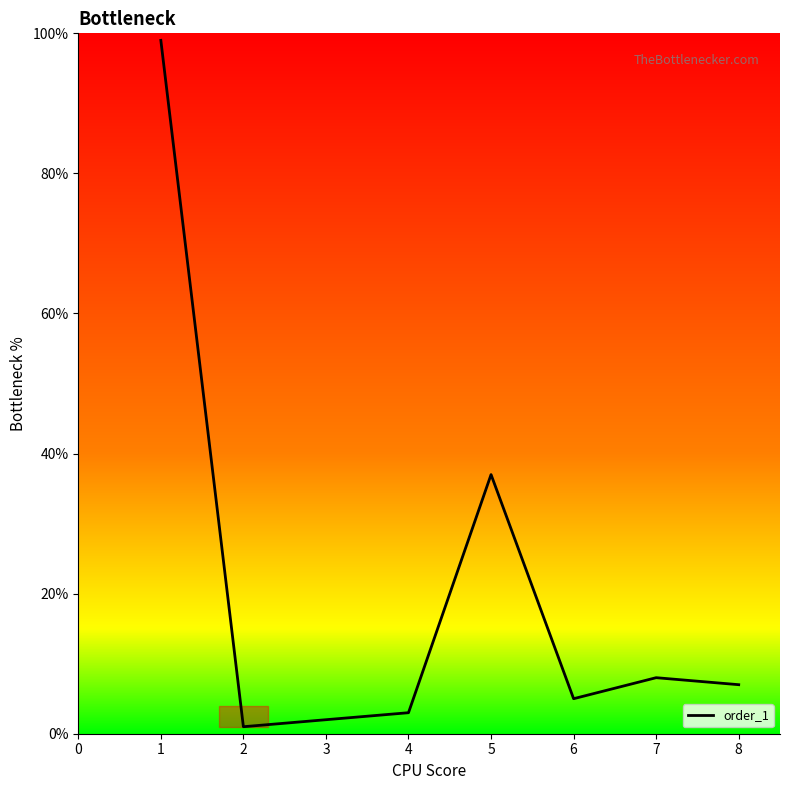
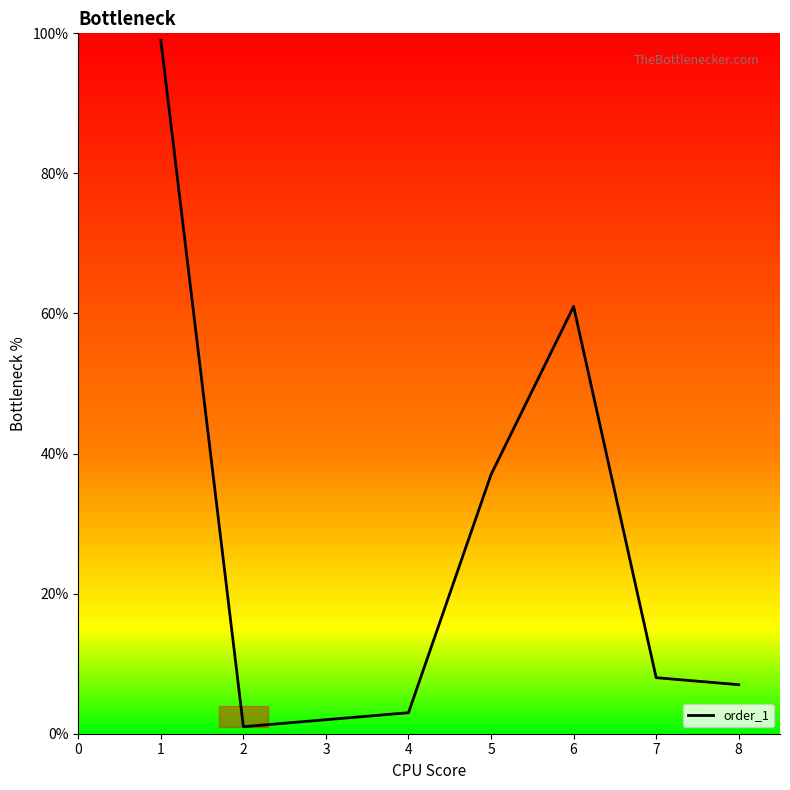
6: 5% -> 61%
